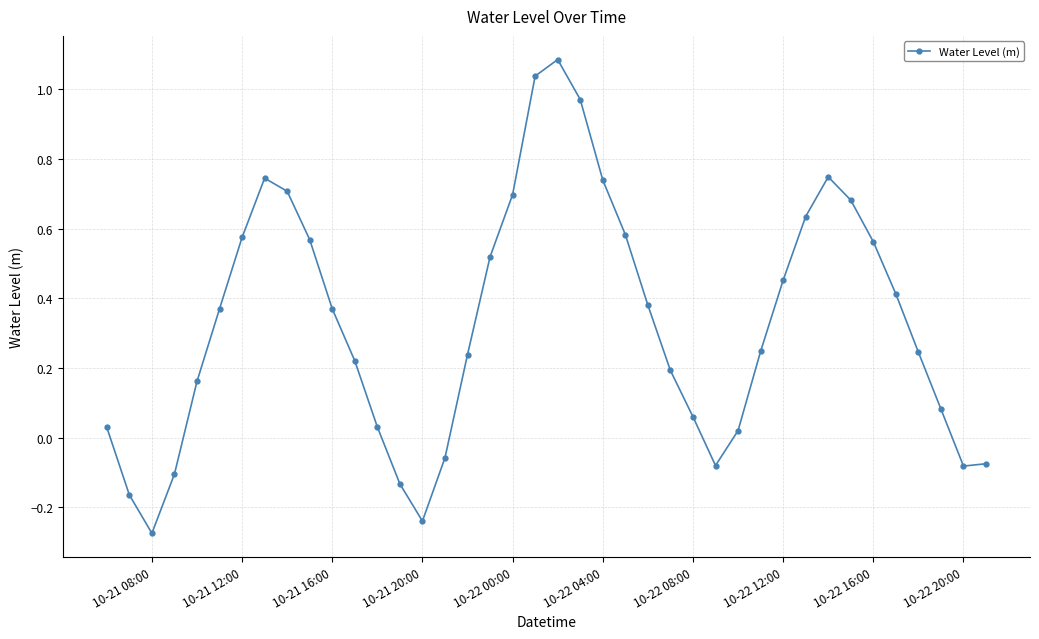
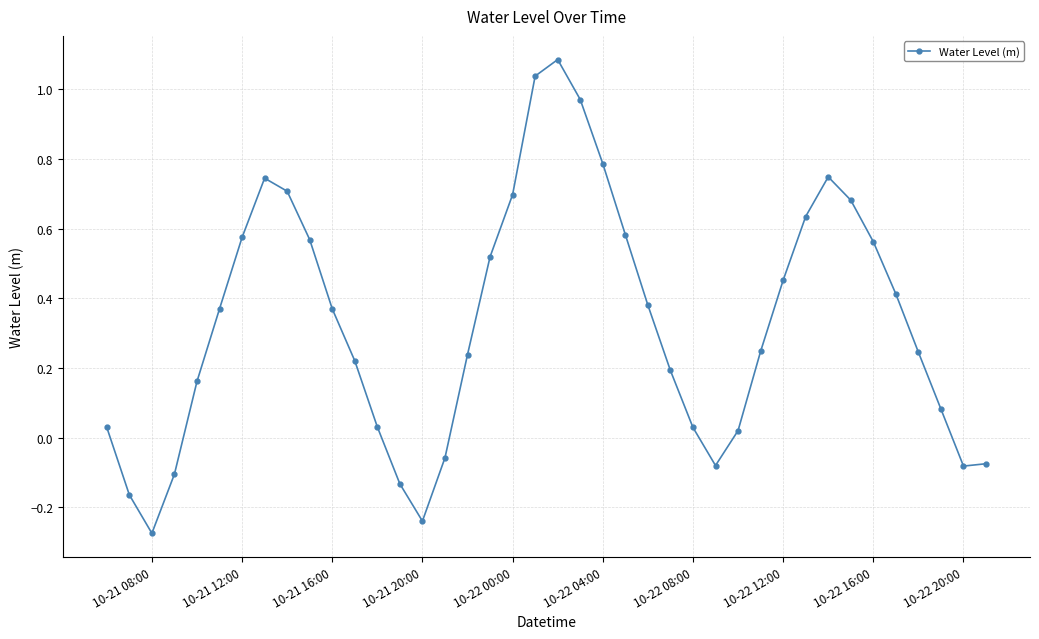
10-22 04:00: 0.74 -> 0.79
10-22 08:00: 0.06 -> 0.03
